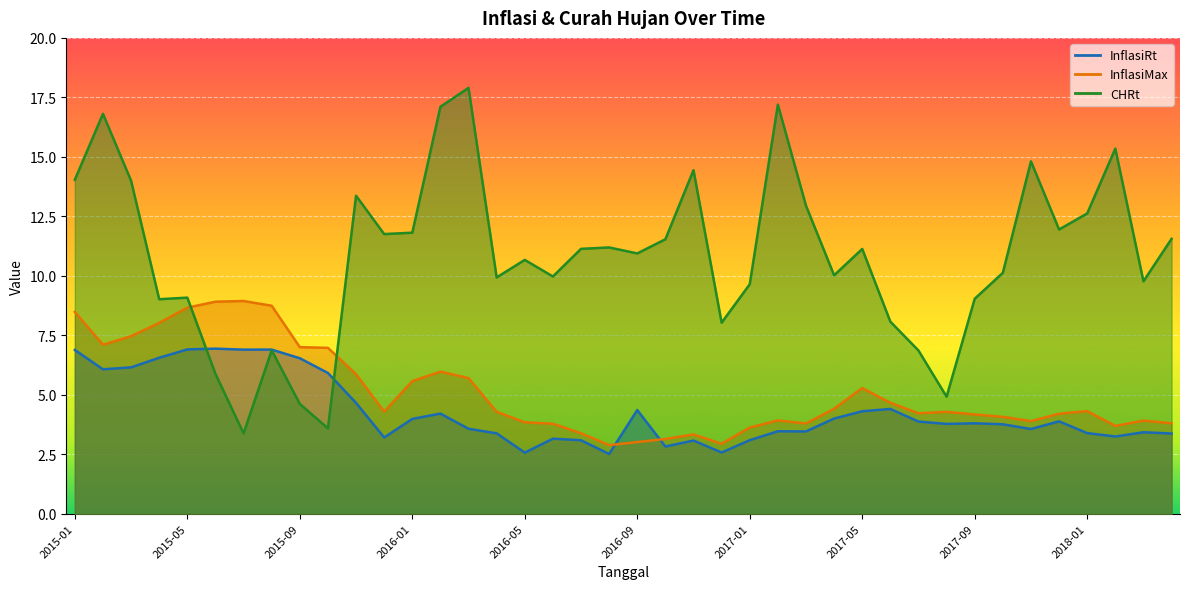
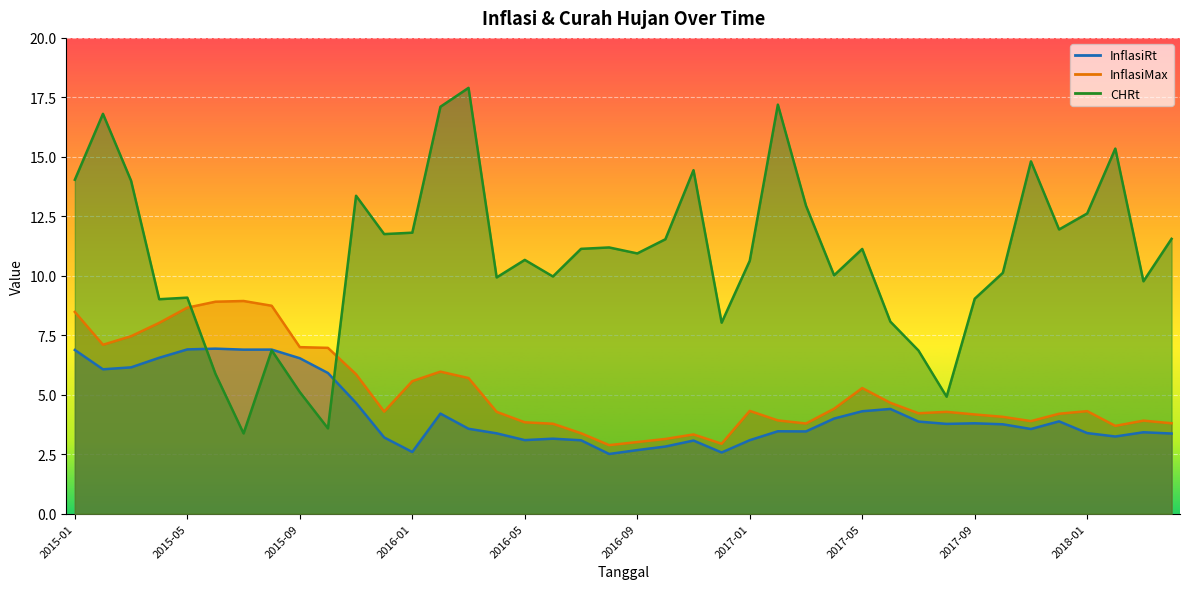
CHRt, 2015-09: 4.6 -> 5.1
InflasiRt, 2016-01: 4.0 -> 2.6
InflasiRt, 2016-05: 2.6 -> 3.1
InflasiRt, 2016-09: 4.4 -> 2.7
InflasiMax, 2017-01: 3.6 -> 4.3
CHRt, 2017-01: 9.6 -> 10.6
